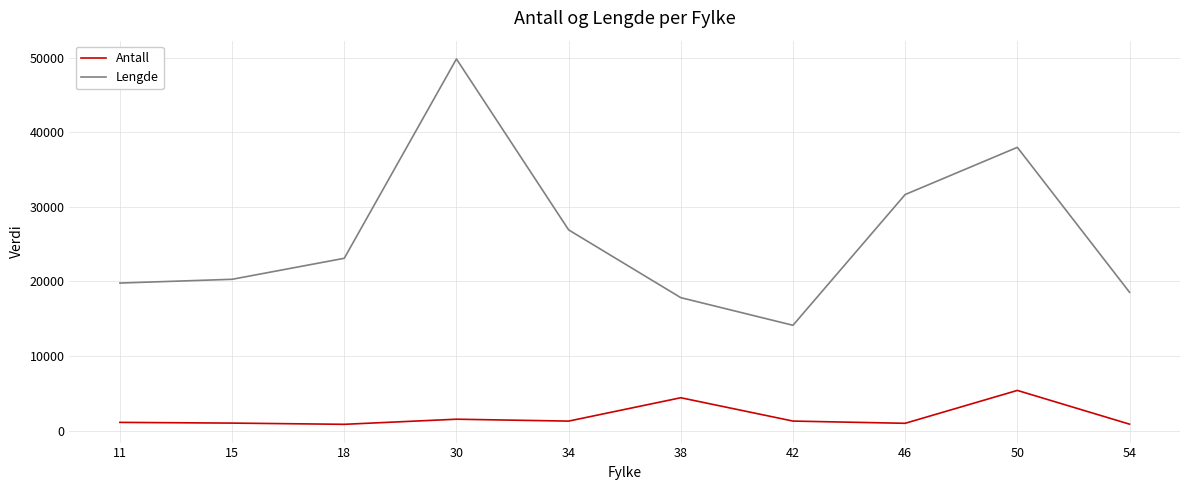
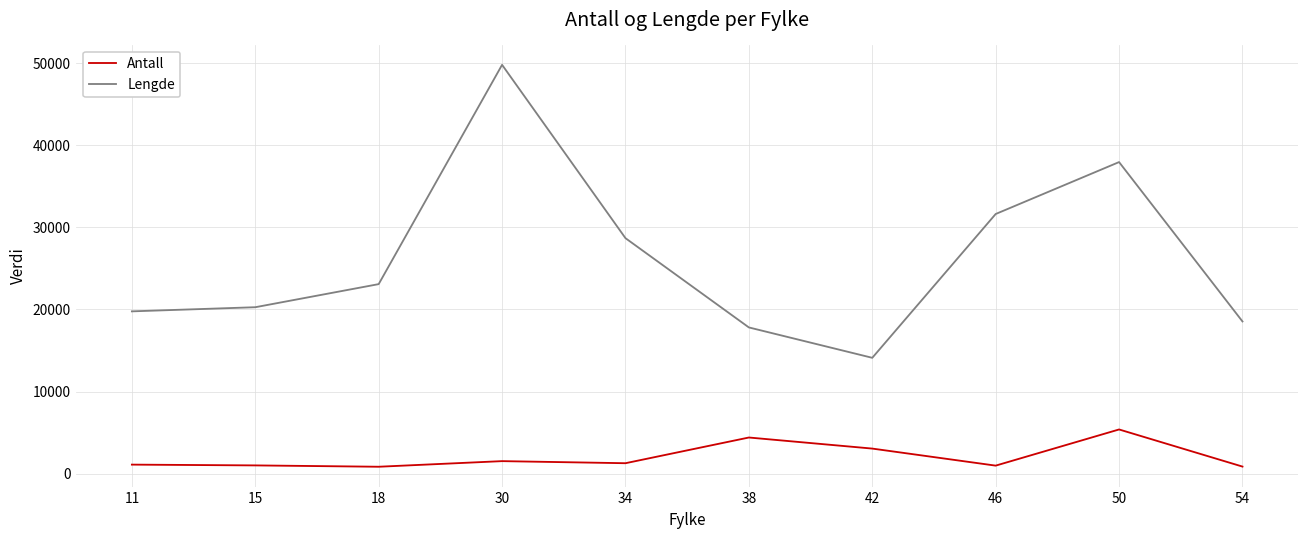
Lengde, 34: 27000 -> 29000
Antall, 42: 1000 -> 3000
